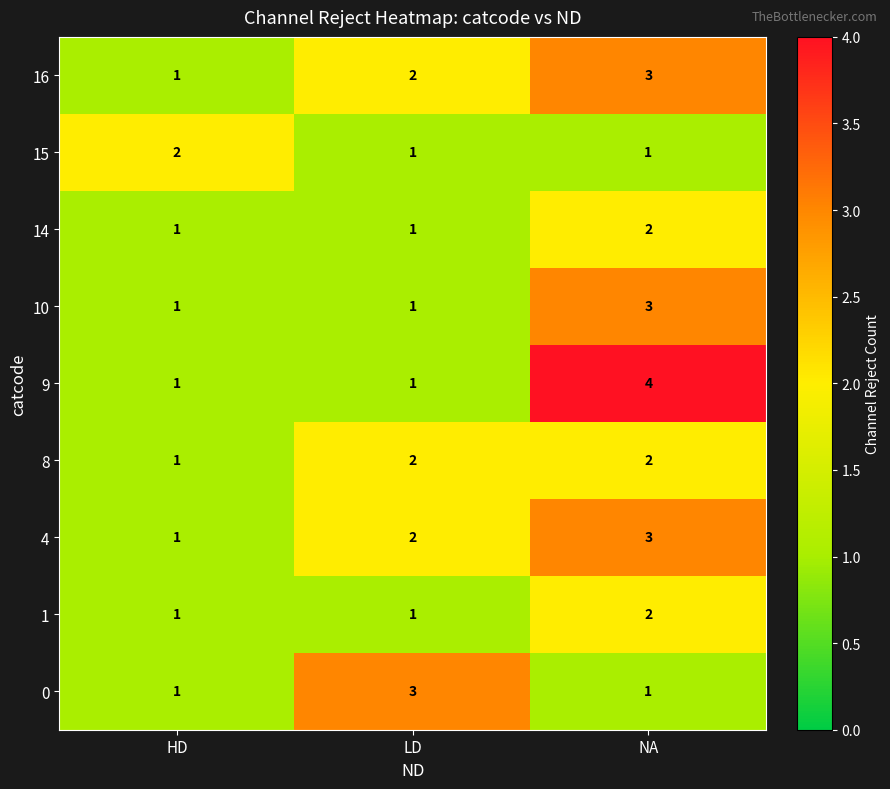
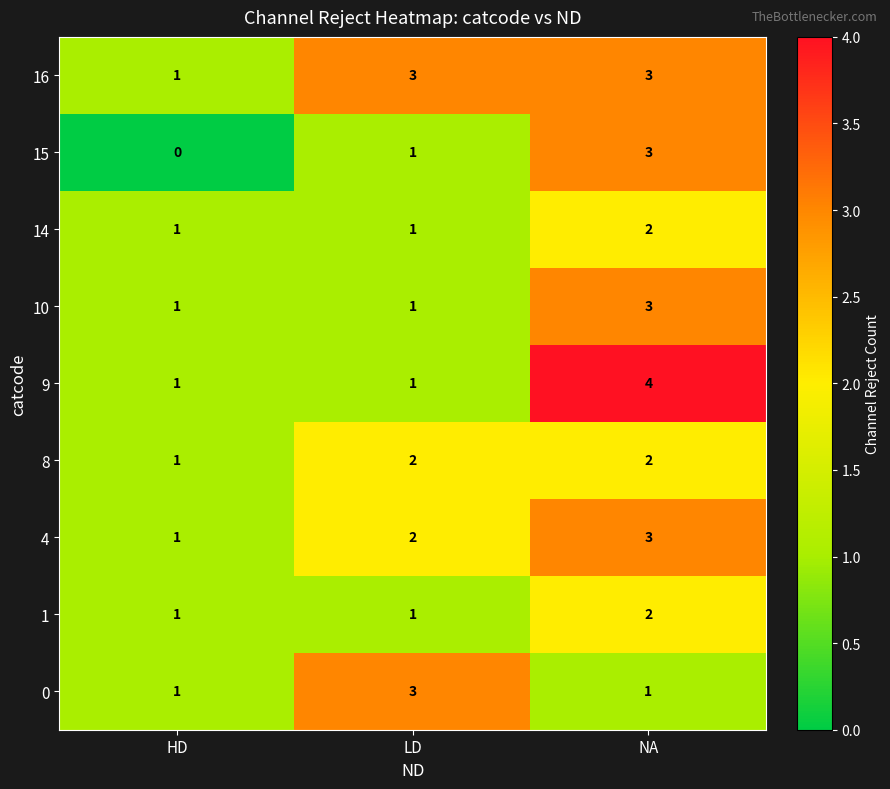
16, LD: 2 -> 3
15, HD: 2 -> 0
15, NA: 1 -> 3
